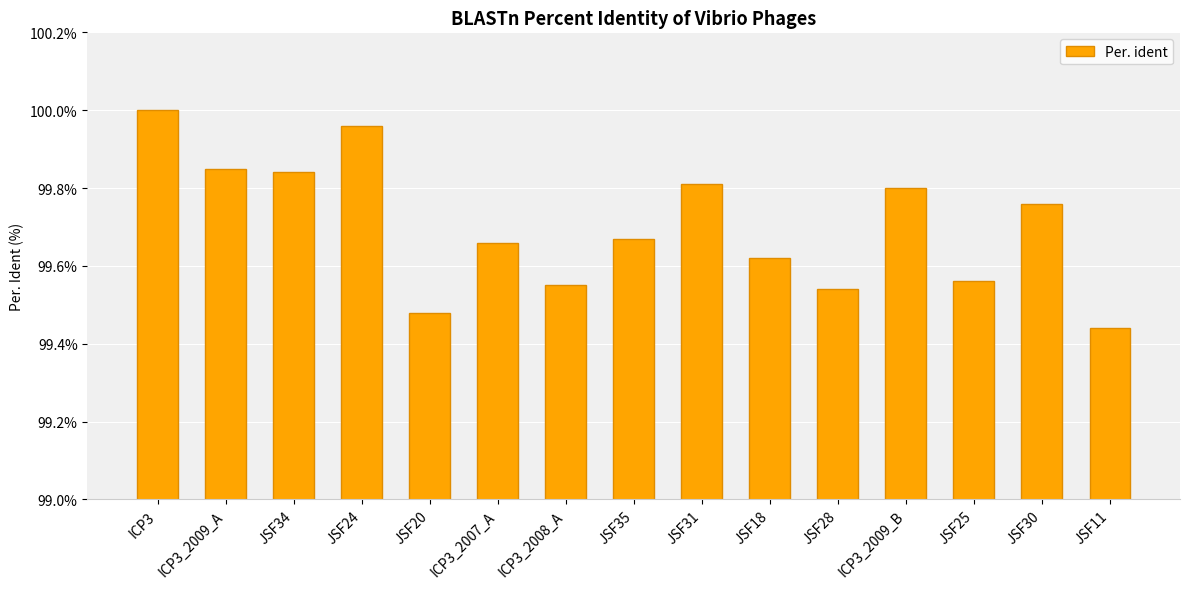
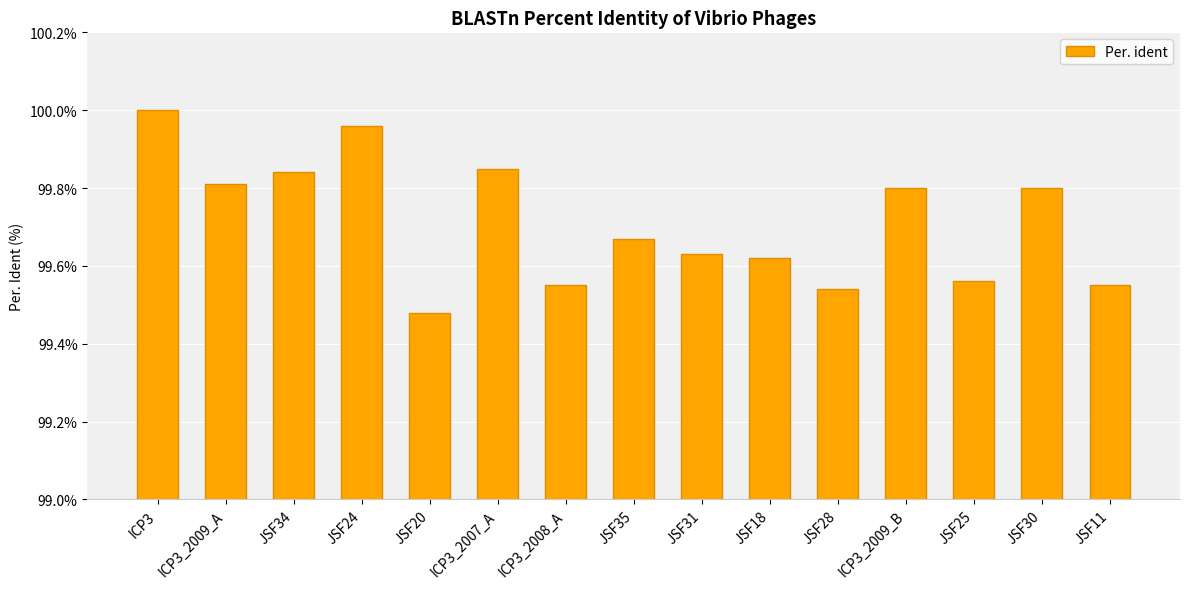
ICP3_2009_A: 99.85% -> 99.81%
ICP3_2007_A: 99.66% -> 99.85%
JSF31: 99.81% -> 99.63%
JSF30: 99.76% -> 99.80%
JSF11: 99.44% -> 99.55%
